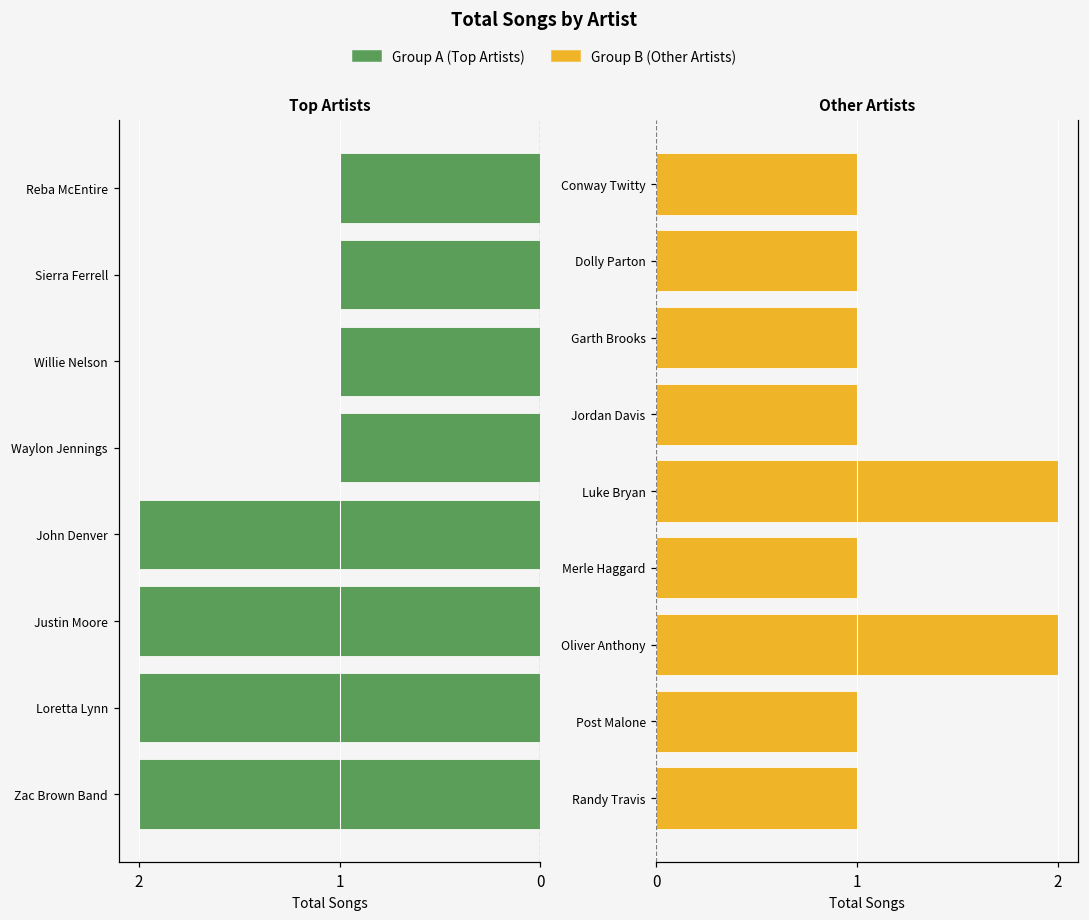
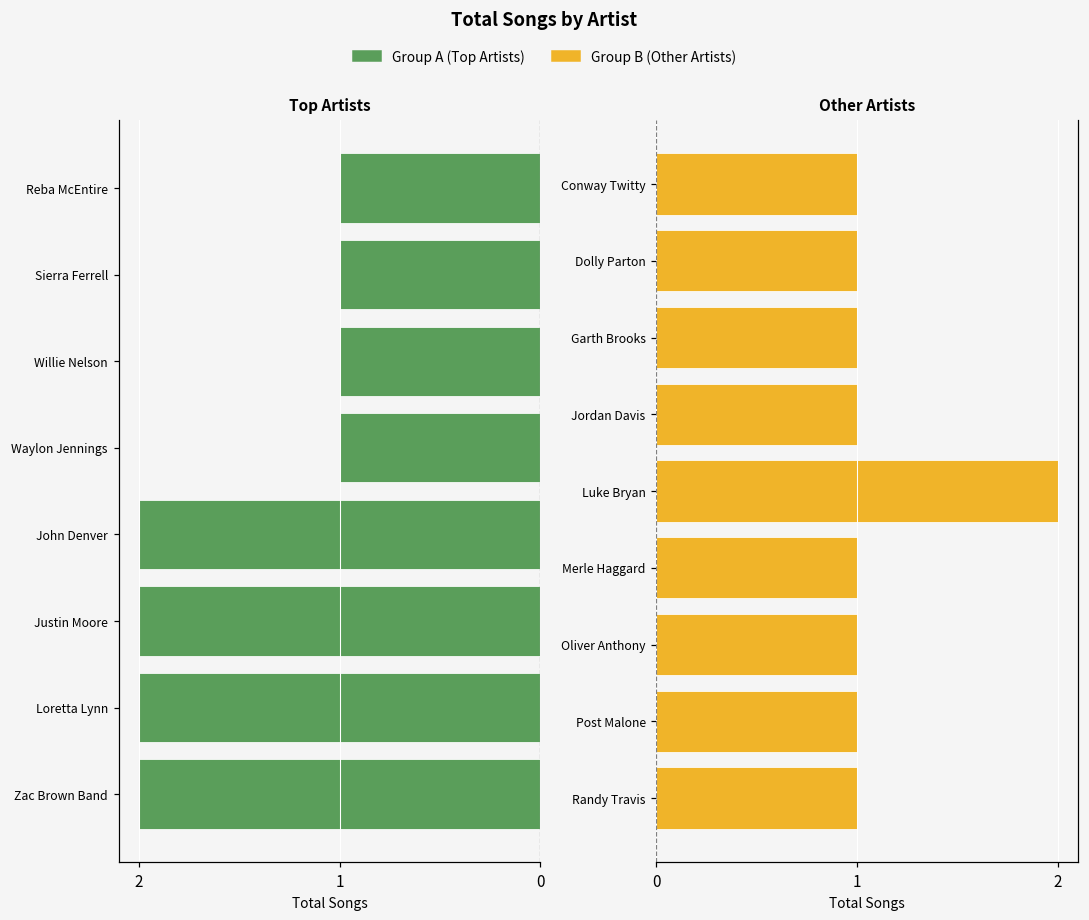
Other Artists, Oliver Anthony: 2 -> 1
